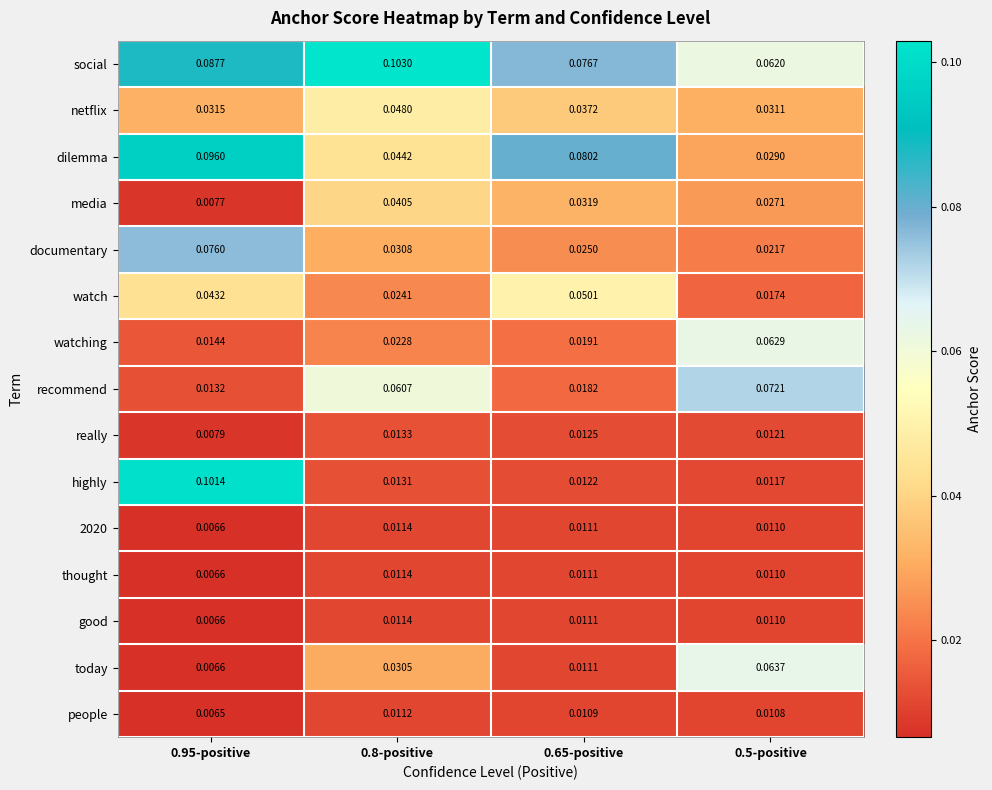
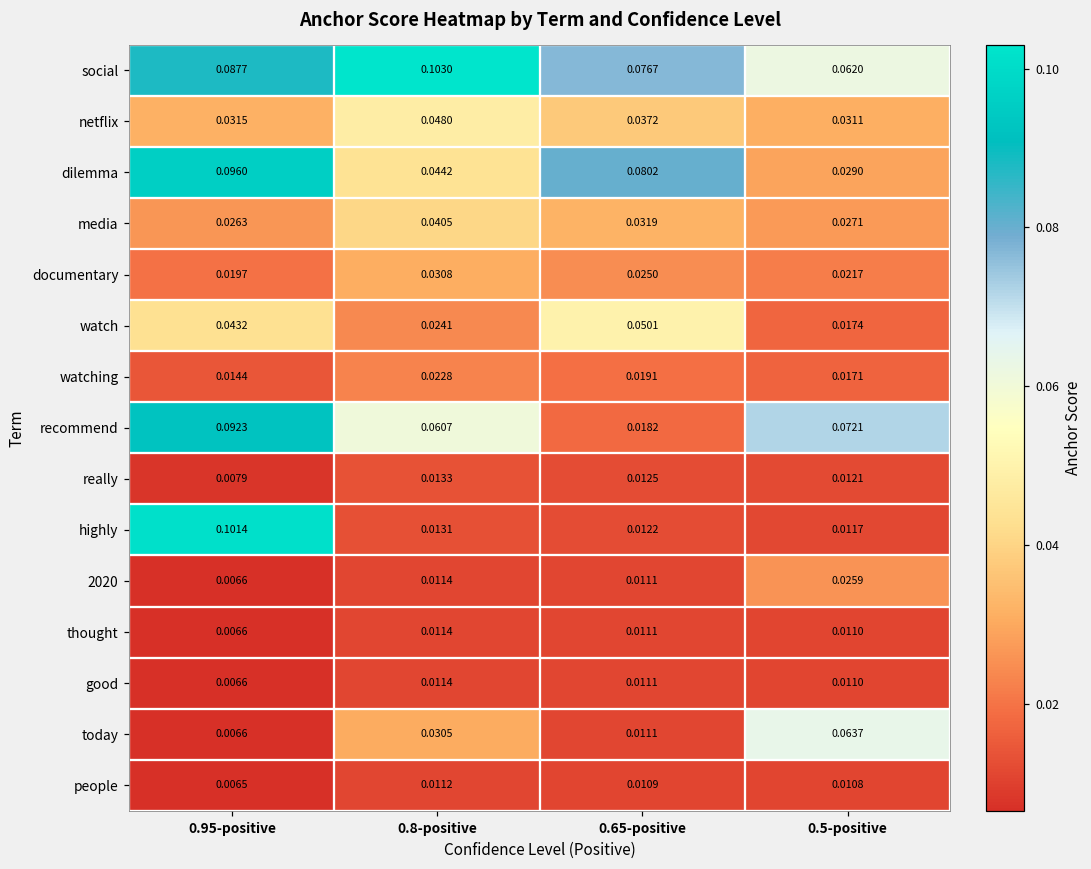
media, 0.95-positive: 0.0077 -> 0.0263
documentary, 0.95-positive: 0.0760 -> 0.0197
watching, 0.5-positive: 0.0629 -> 0.0171
recommend, 0.95-positive: 0.0132 -> 0.0923
2020, 0.5-positive: 0.0110 -> 0.0259
